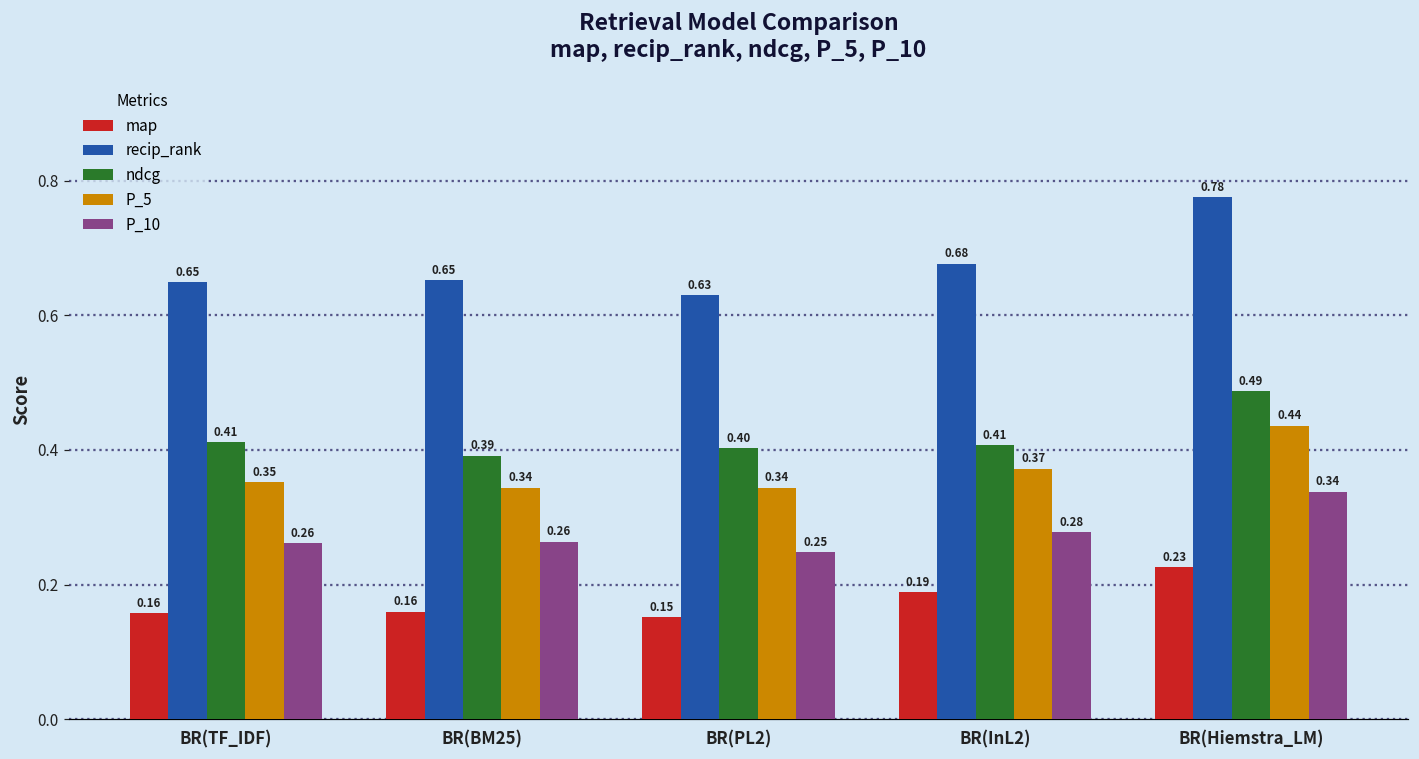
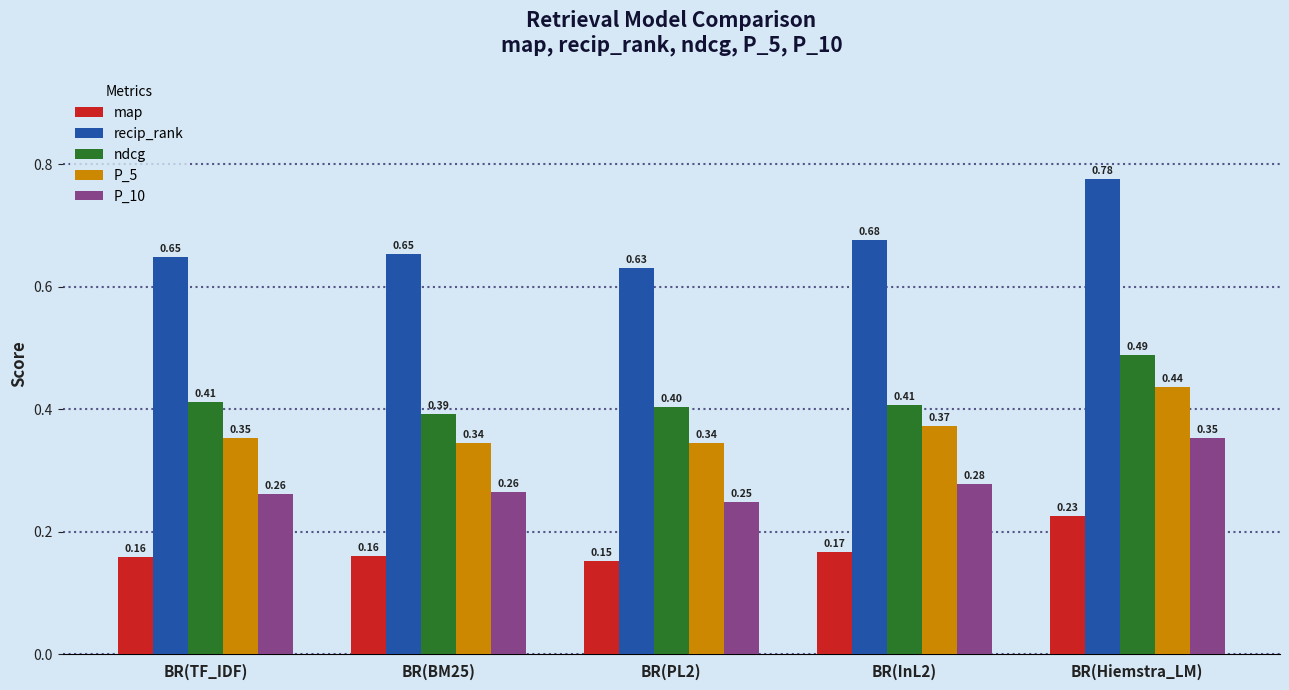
map, BR(InL2): 0.19 -> 0.17
P_10, BR(Hiemstra_LM): 0.34 -> 0.35
